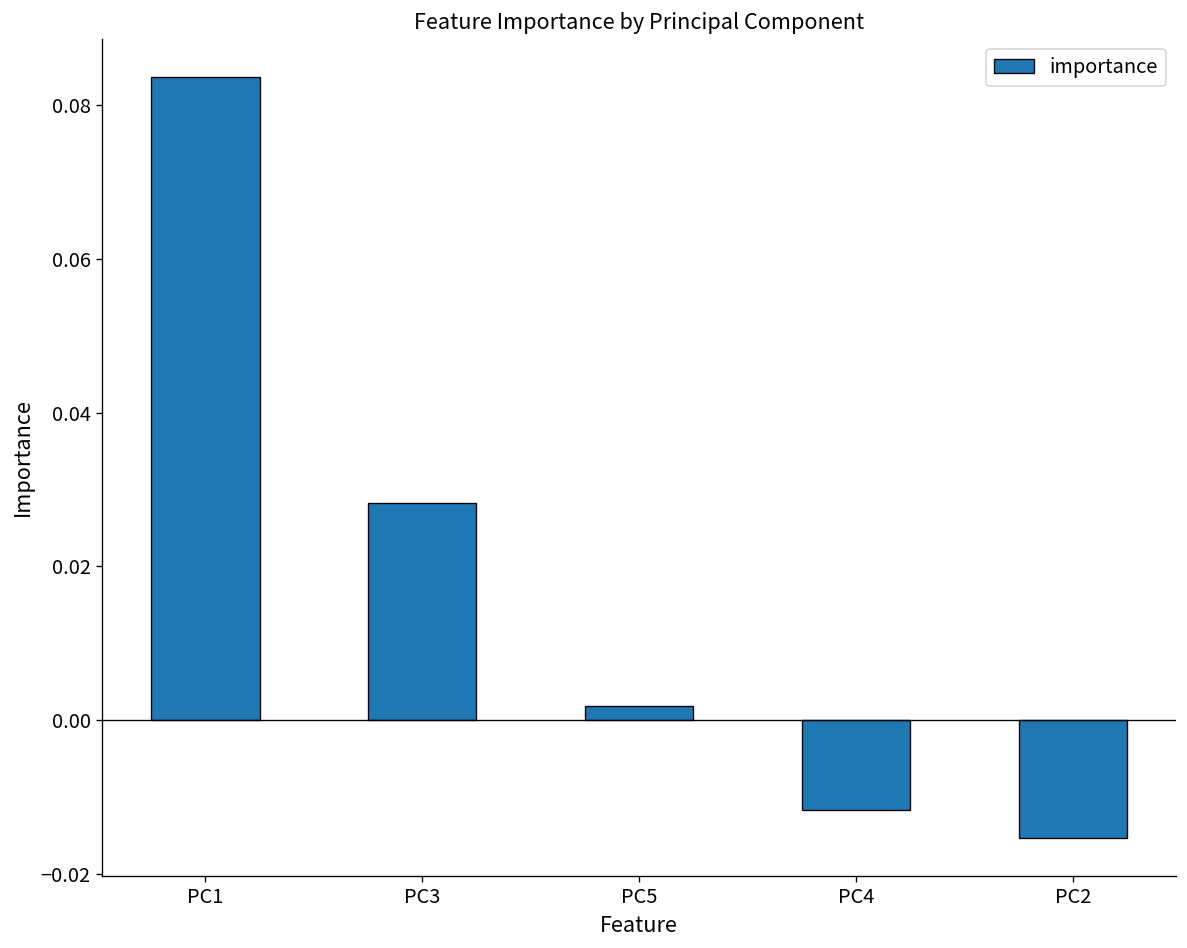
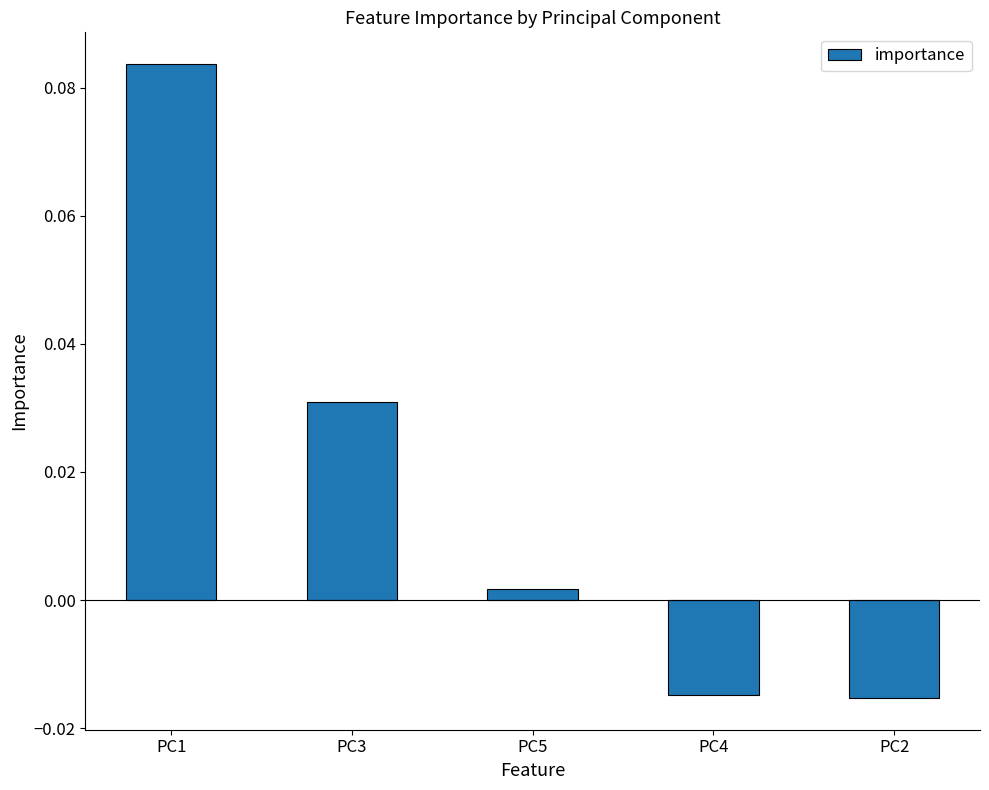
PC3: 0.028 -> 0.031
PC4: -0.012 -> -0.015
